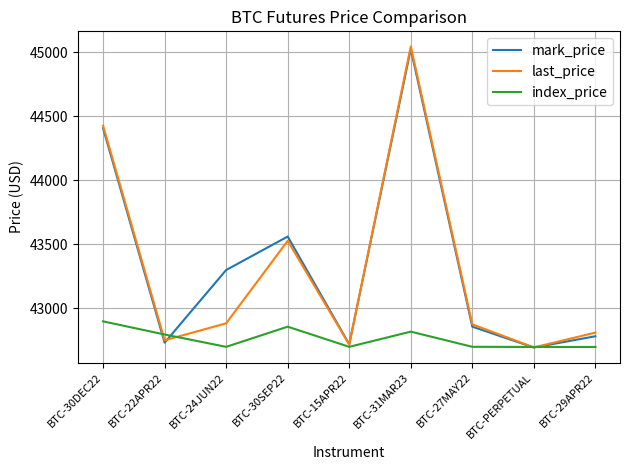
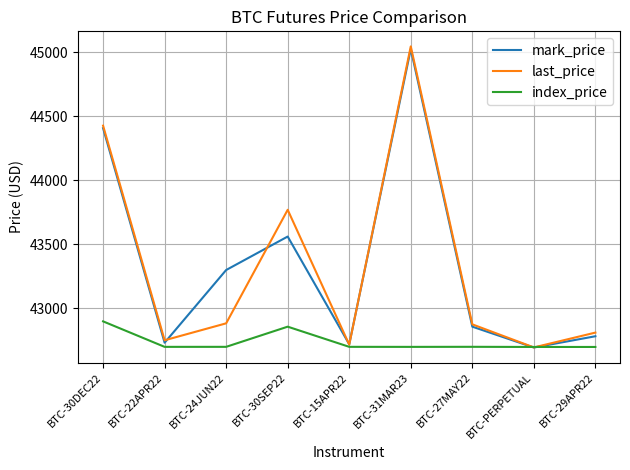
index_price, BTC-22APR22: 42790 -> 42700
last_price, BTC-30SEP22: 43530 -> 43770
index_price, BTC-31MAR23: 42820 -> 42700
